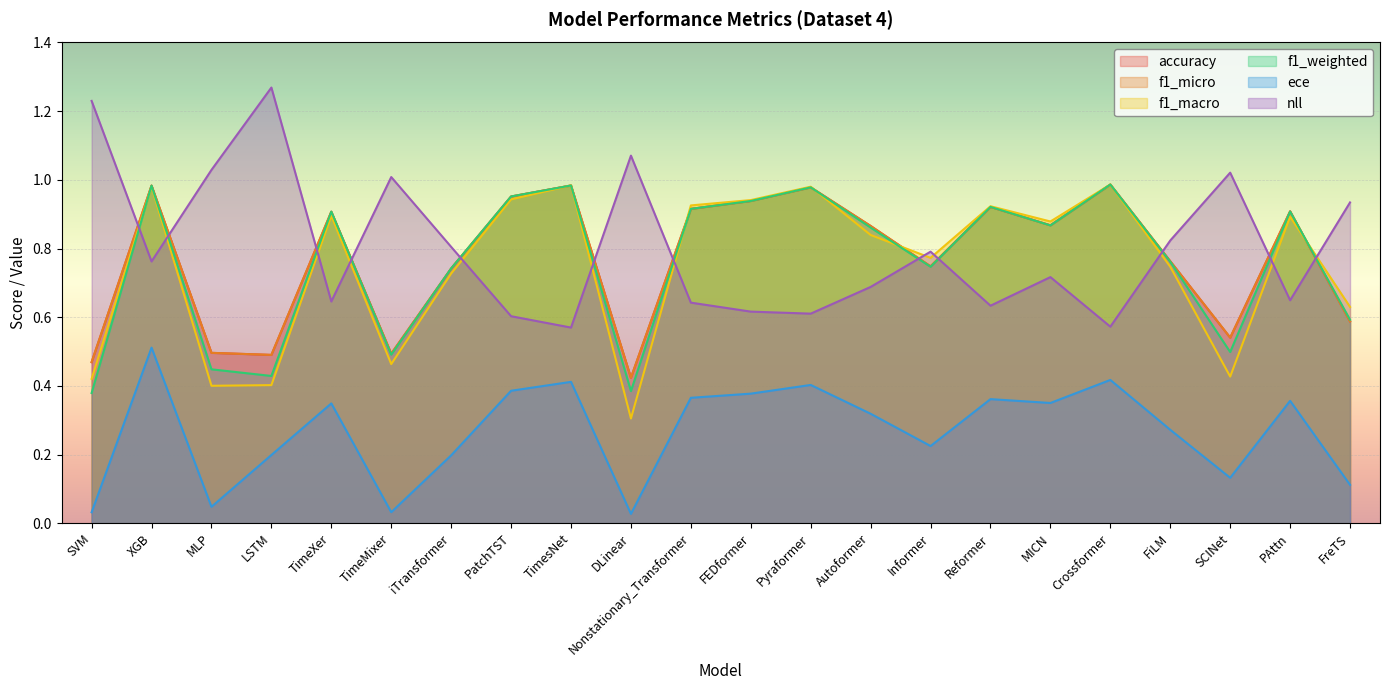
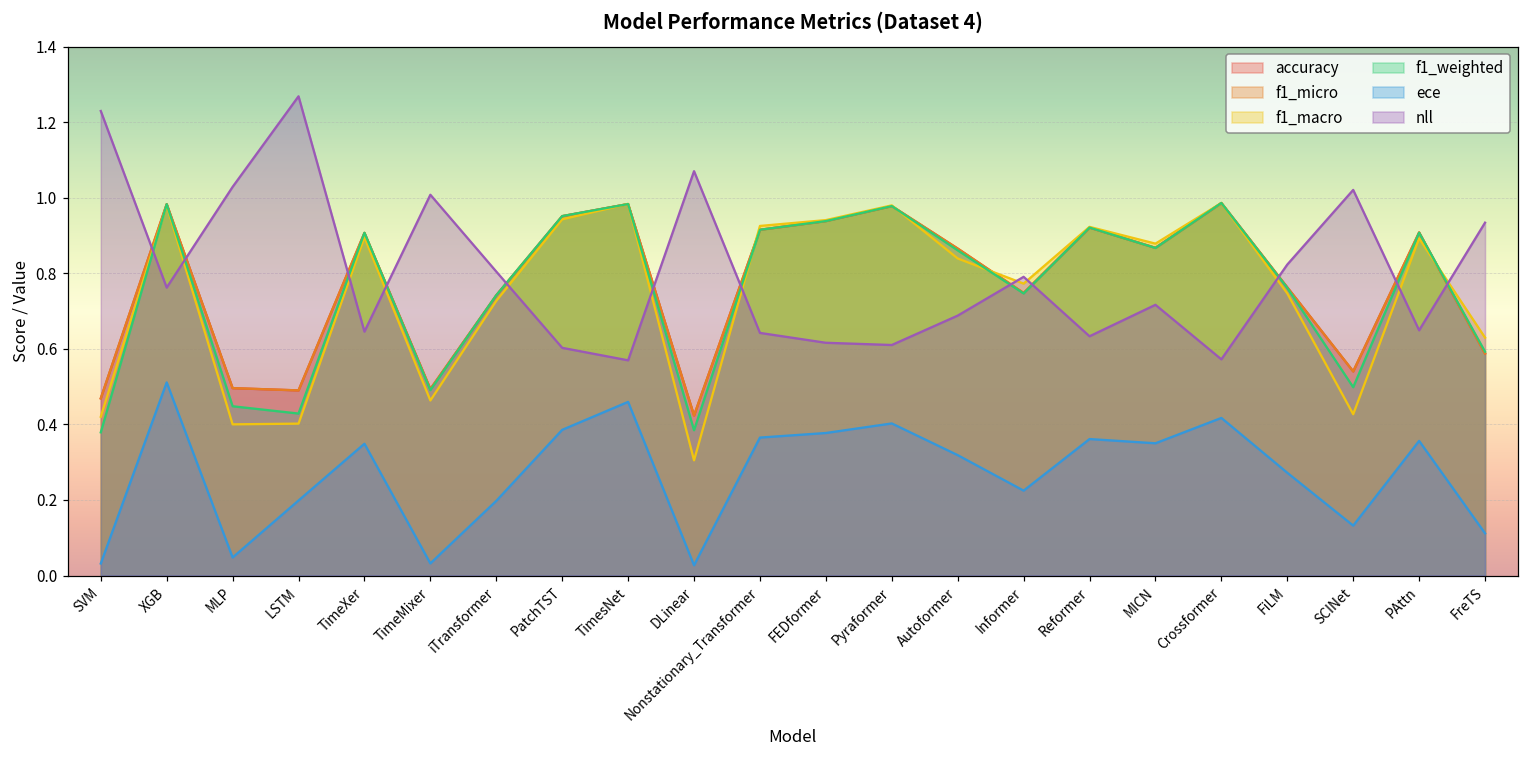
ece, TimesNet: 0.41 -> 0.46
